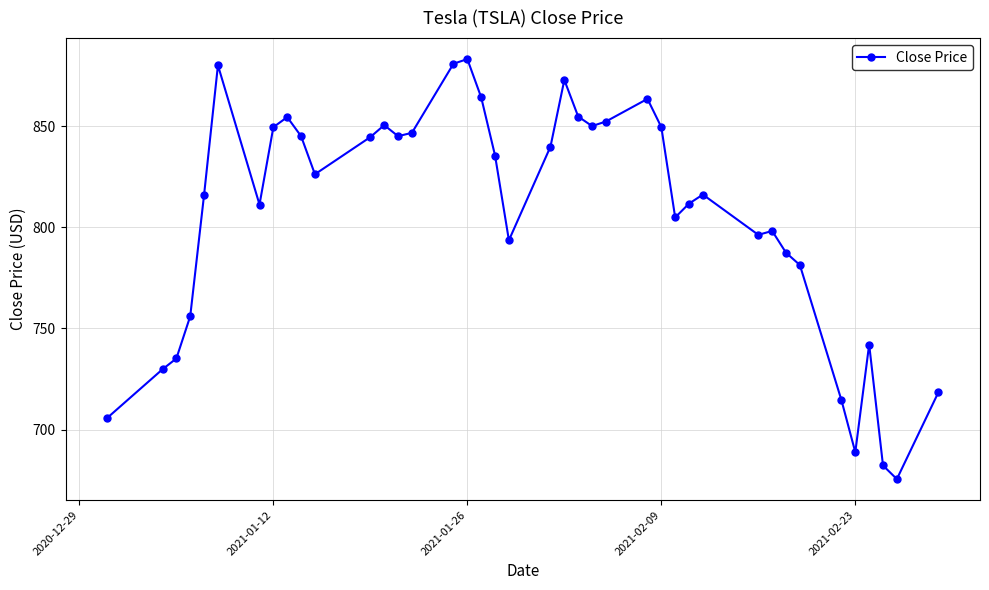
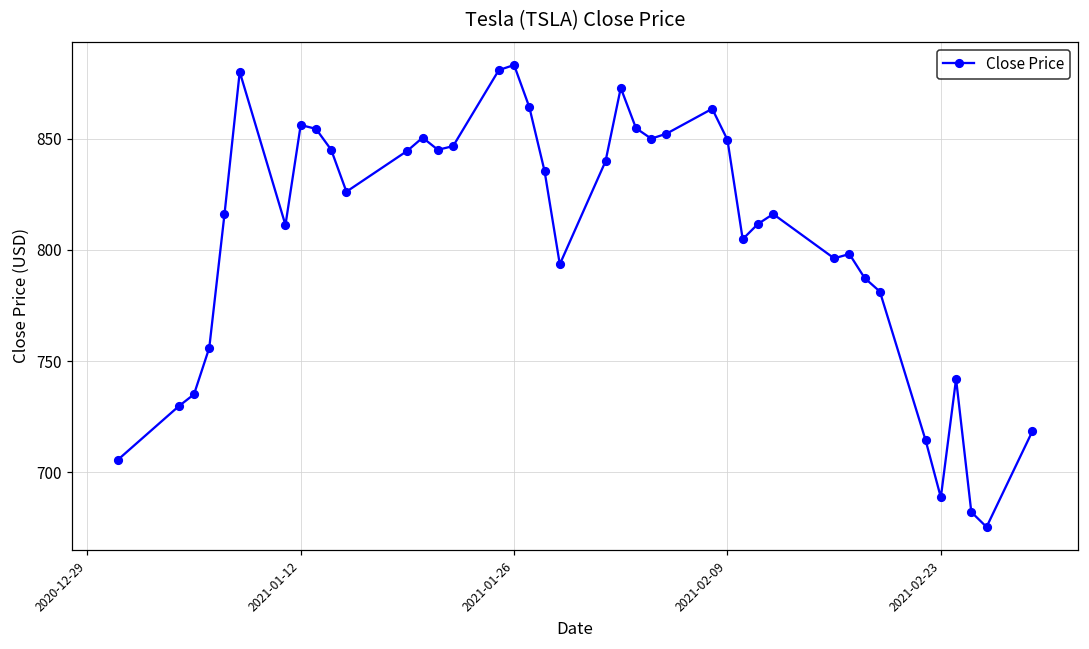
2021-01-12: 849 -> 856
